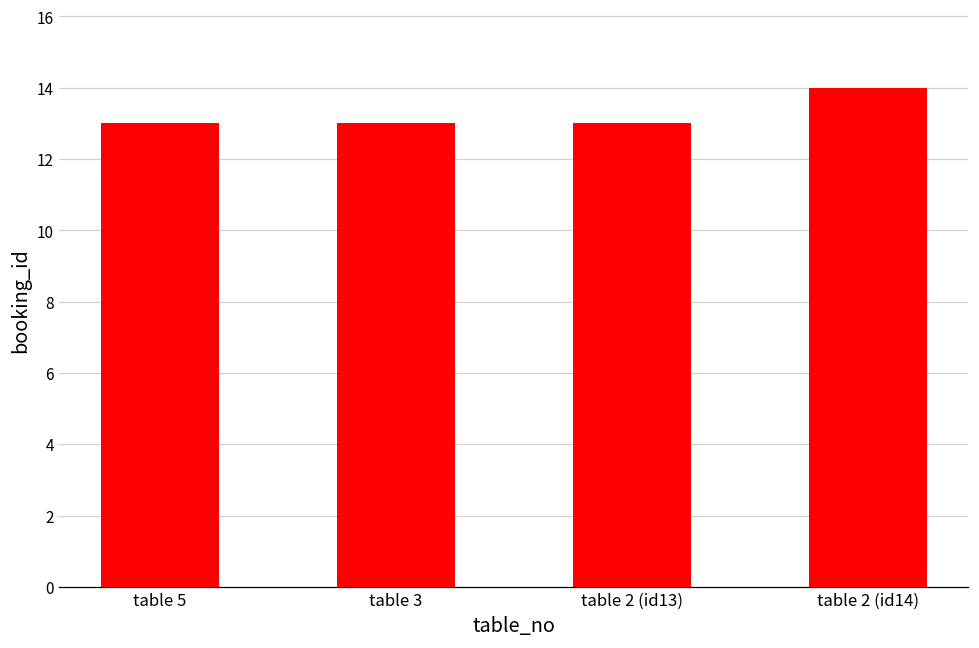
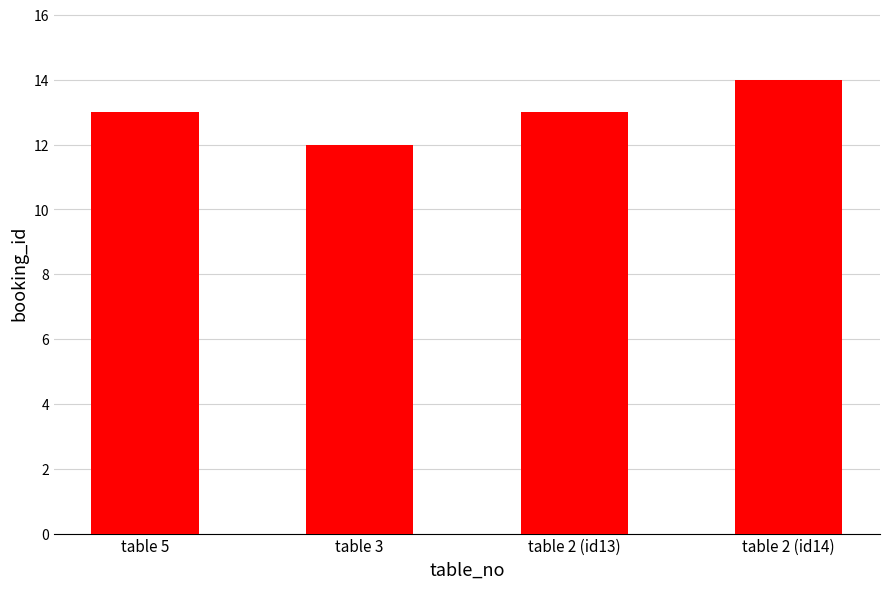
table 3: 13 -> 12
